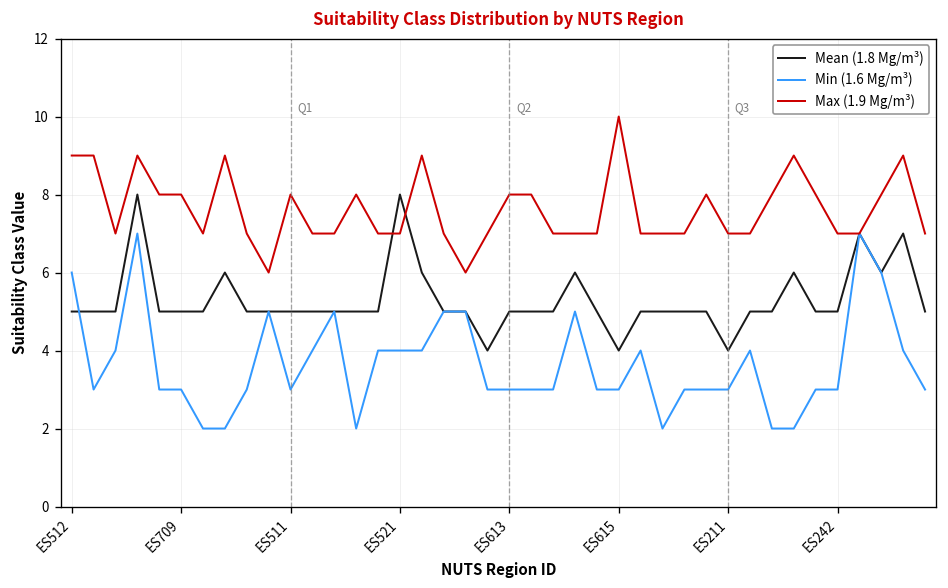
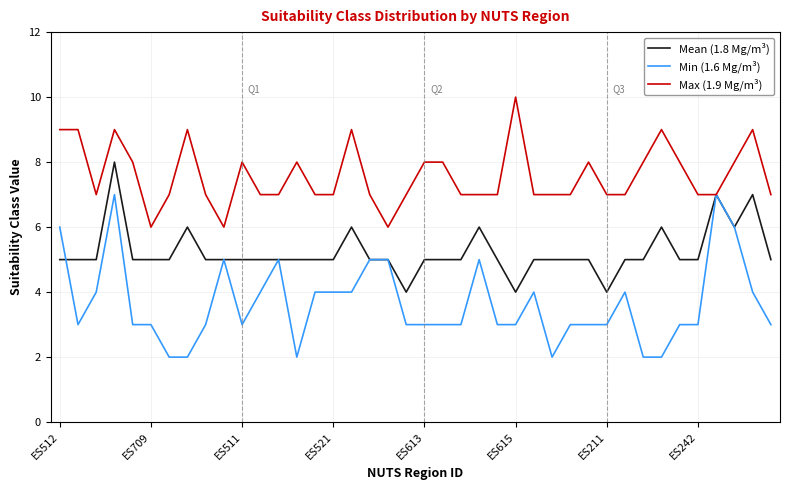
Max (1.9 Mg/m³), ES709: 8 -> 6
Mean (1.8 Mg/m³), ES521: 8 -> 5
